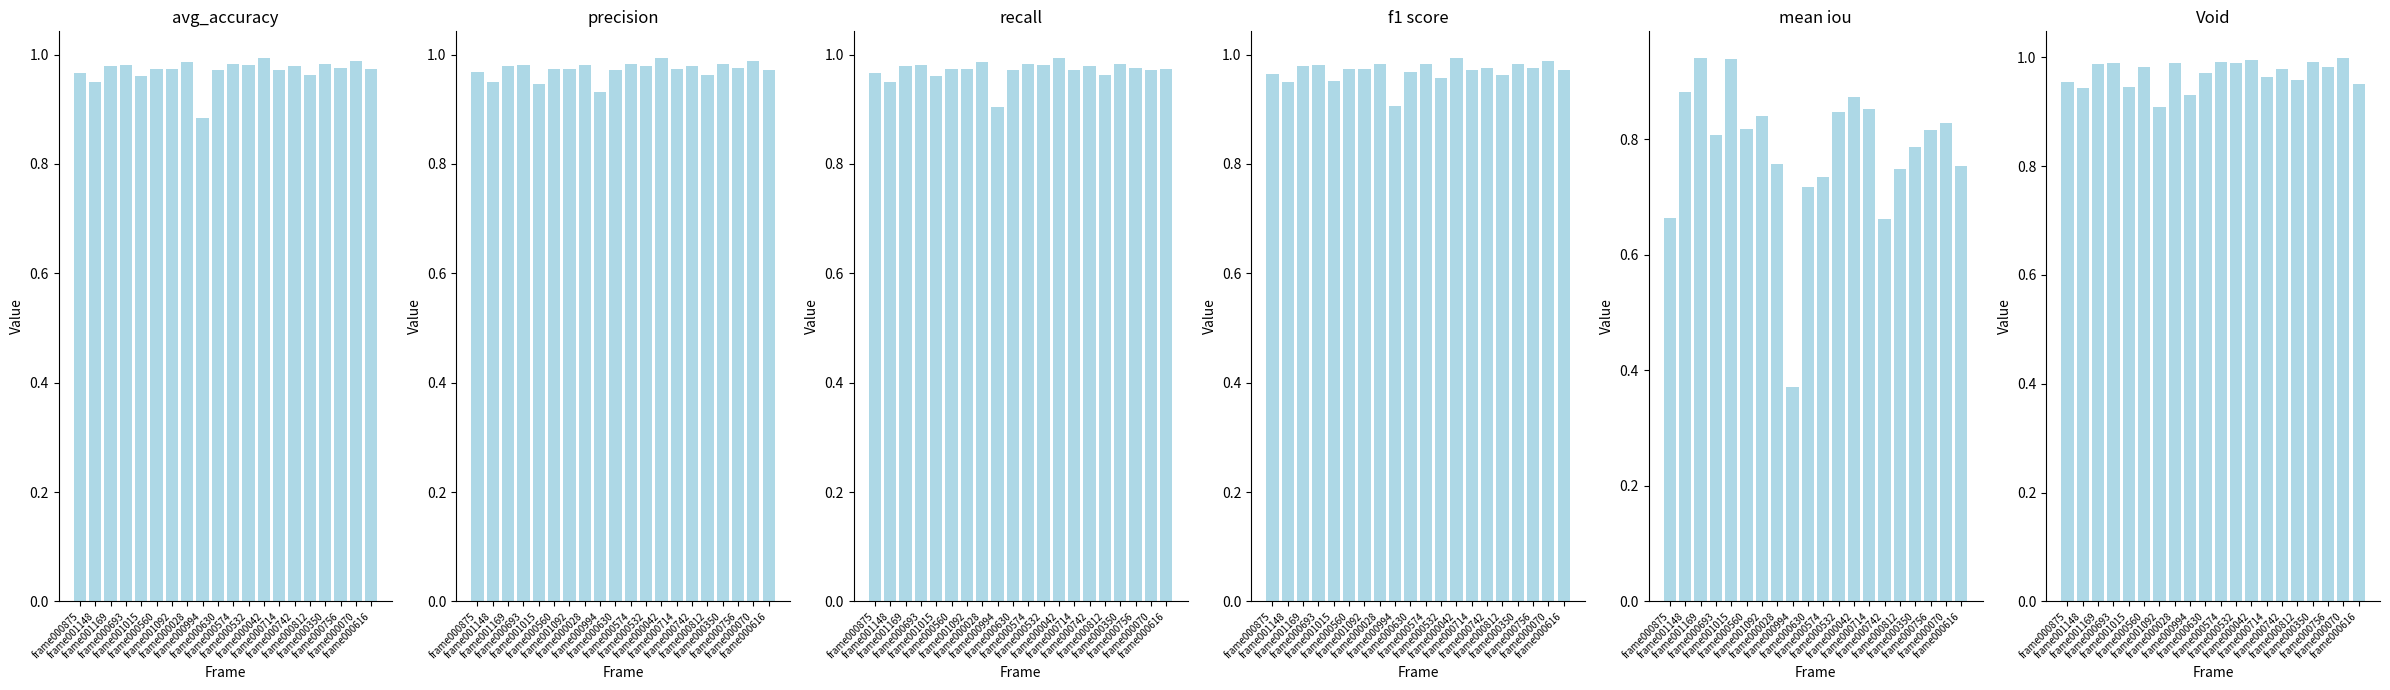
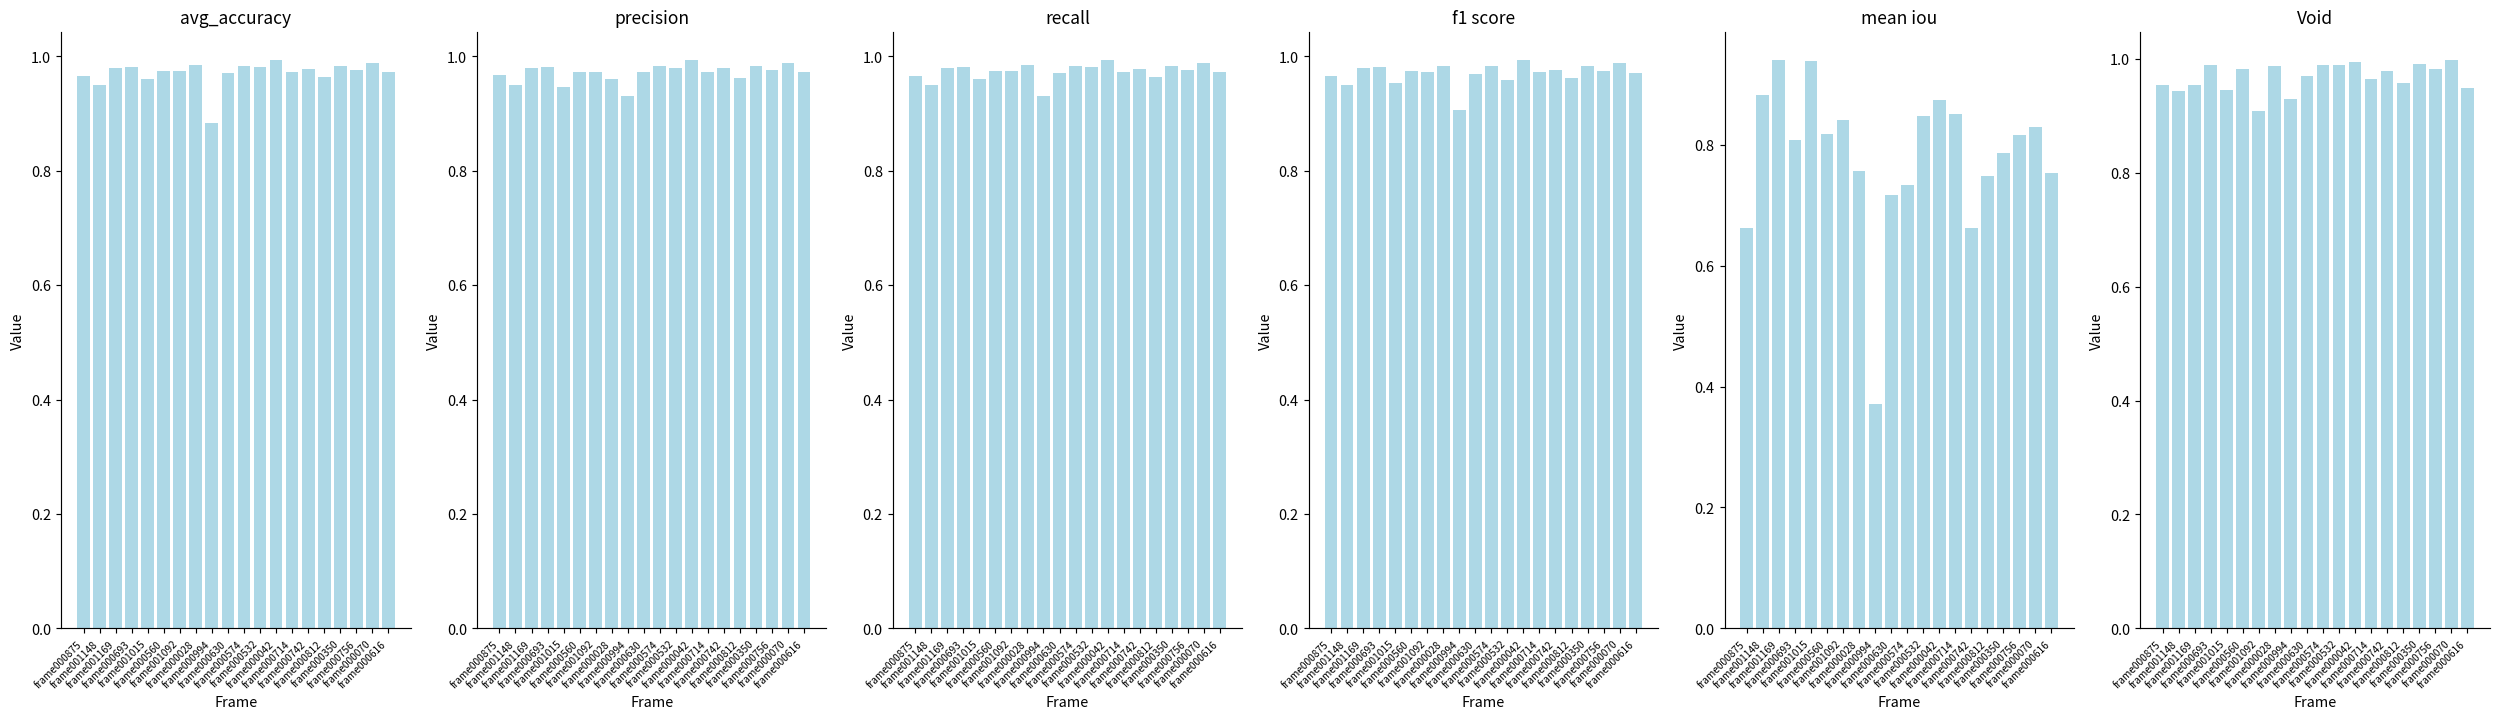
precision, frame000028: 0.98 -> 0.96
recall, frame000994: 0.90 -> 0.93
recall, frame000070: 0.97 -> 0.99
Void, frame001169: 0.99 -> 0.95
